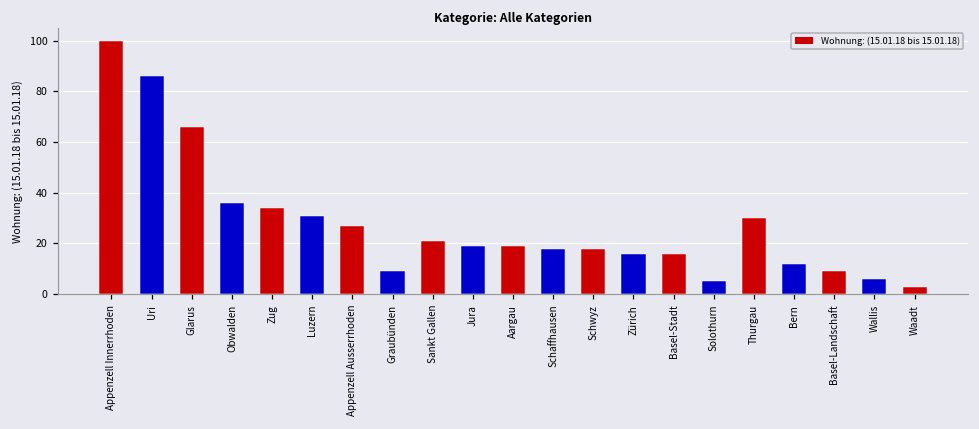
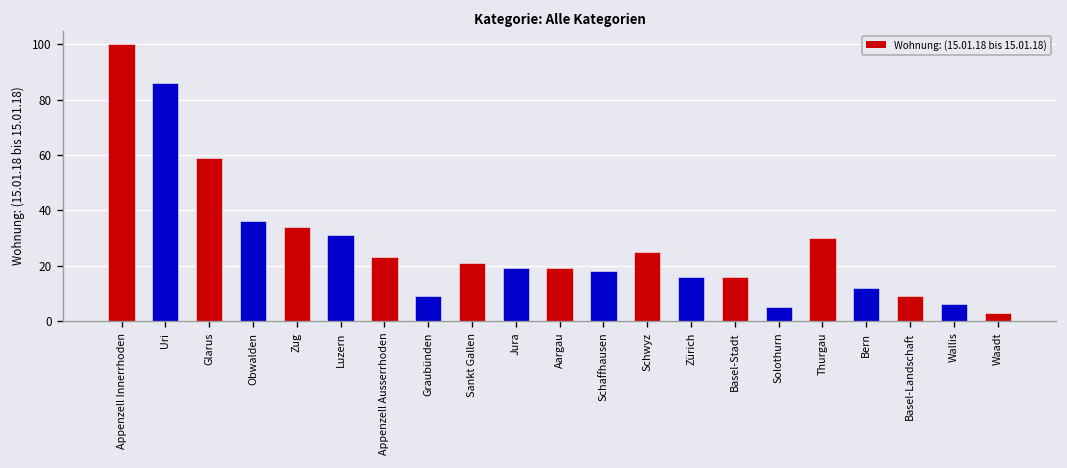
Glarus: 66 -> 59
Appenzell Ausserrhoden: 27 -> 23
Schwyz: 18 -> 25
